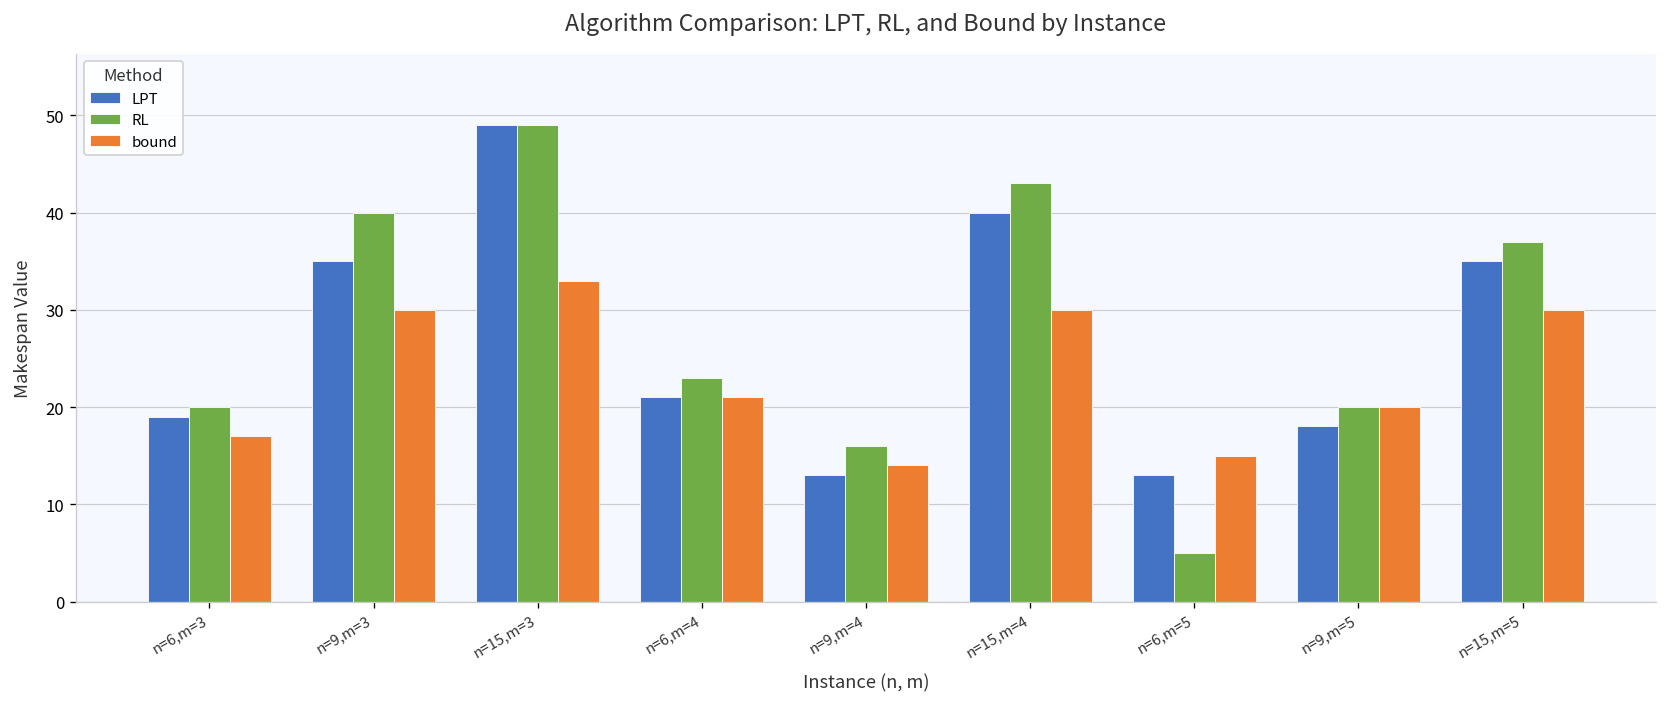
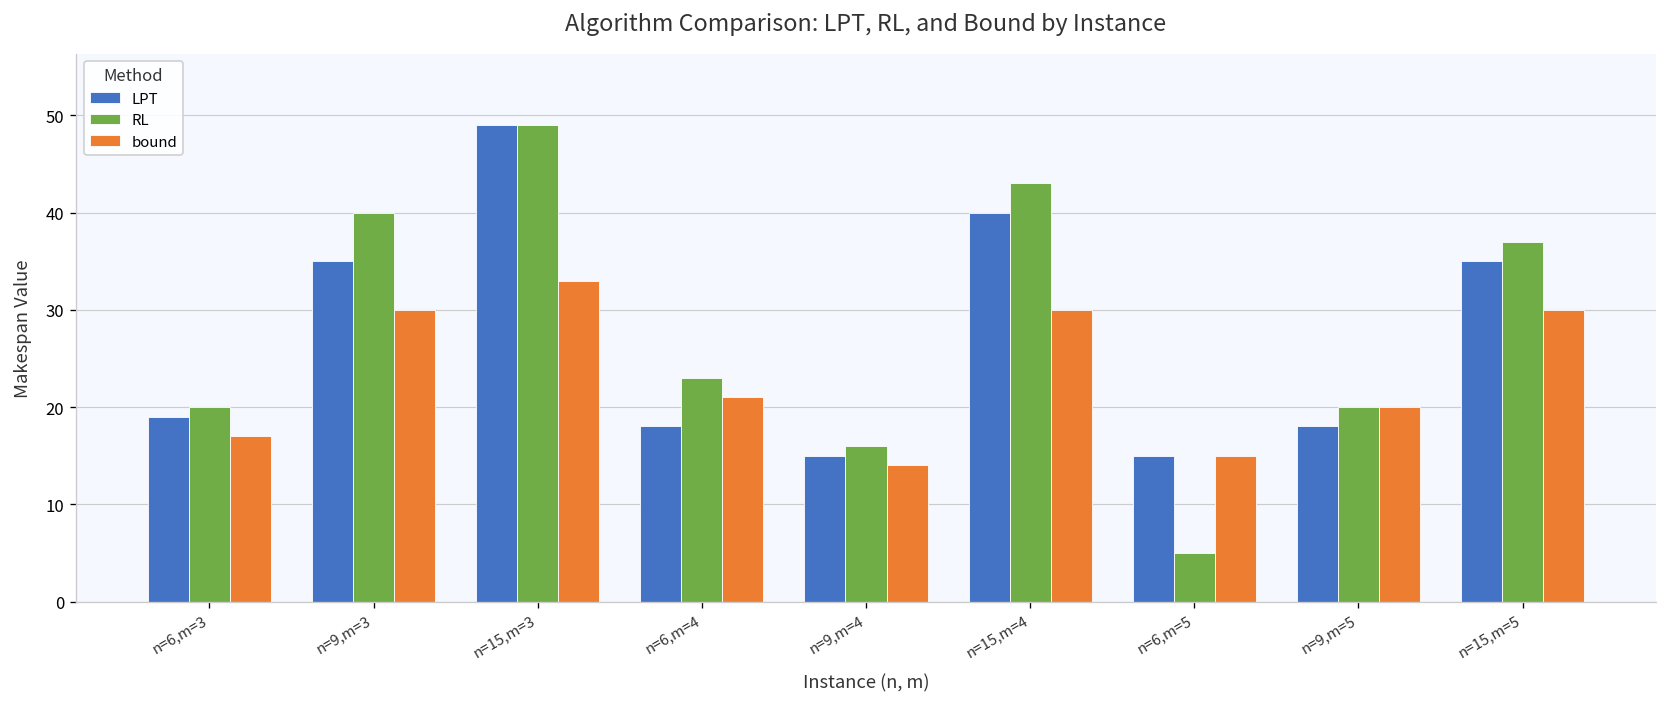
LPT, n=6,m=4: 21 -> 18
LPT, n=9,m=4: 13 -> 15
LPT, n=6,m=5: 13 -> 15
